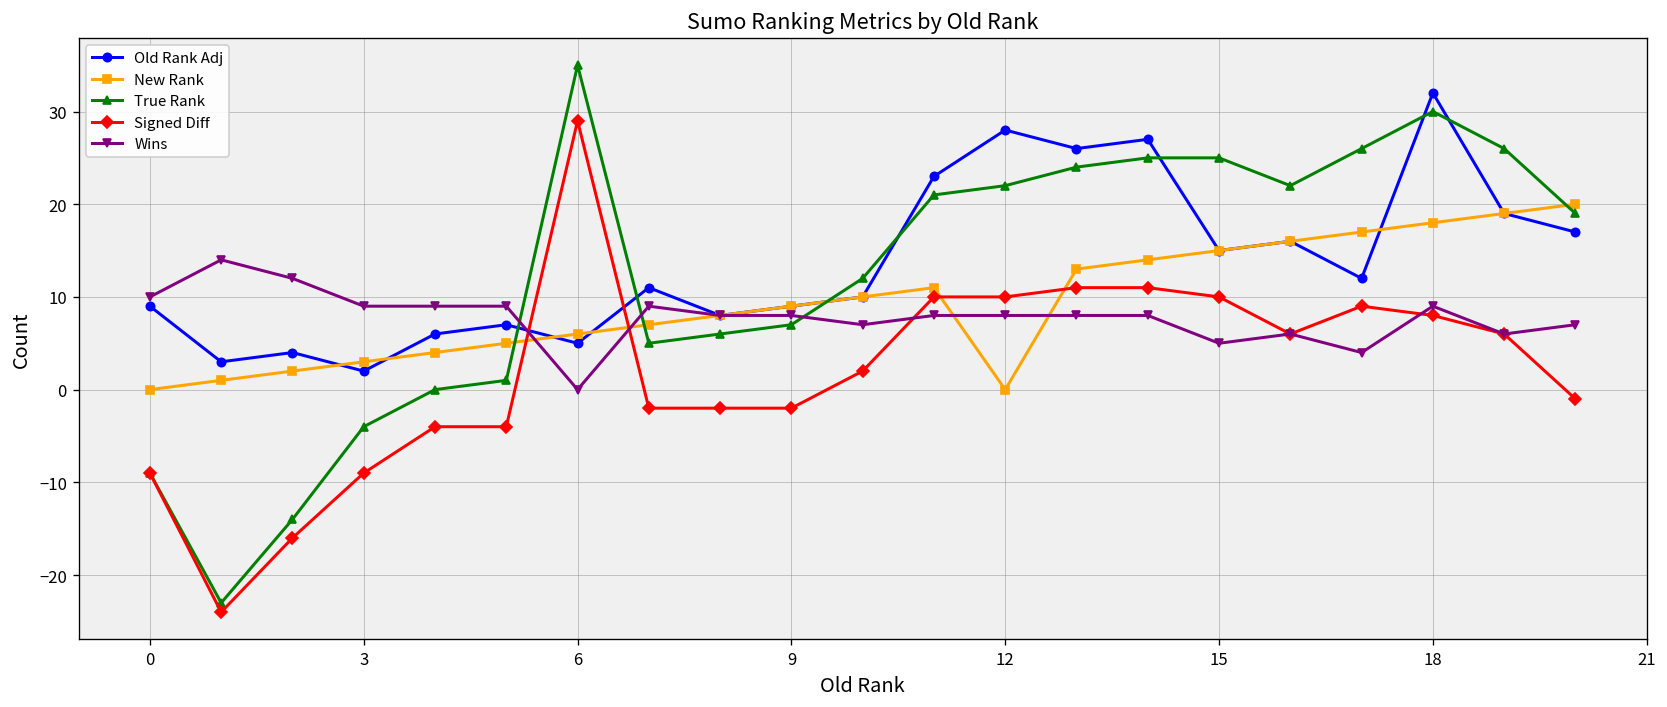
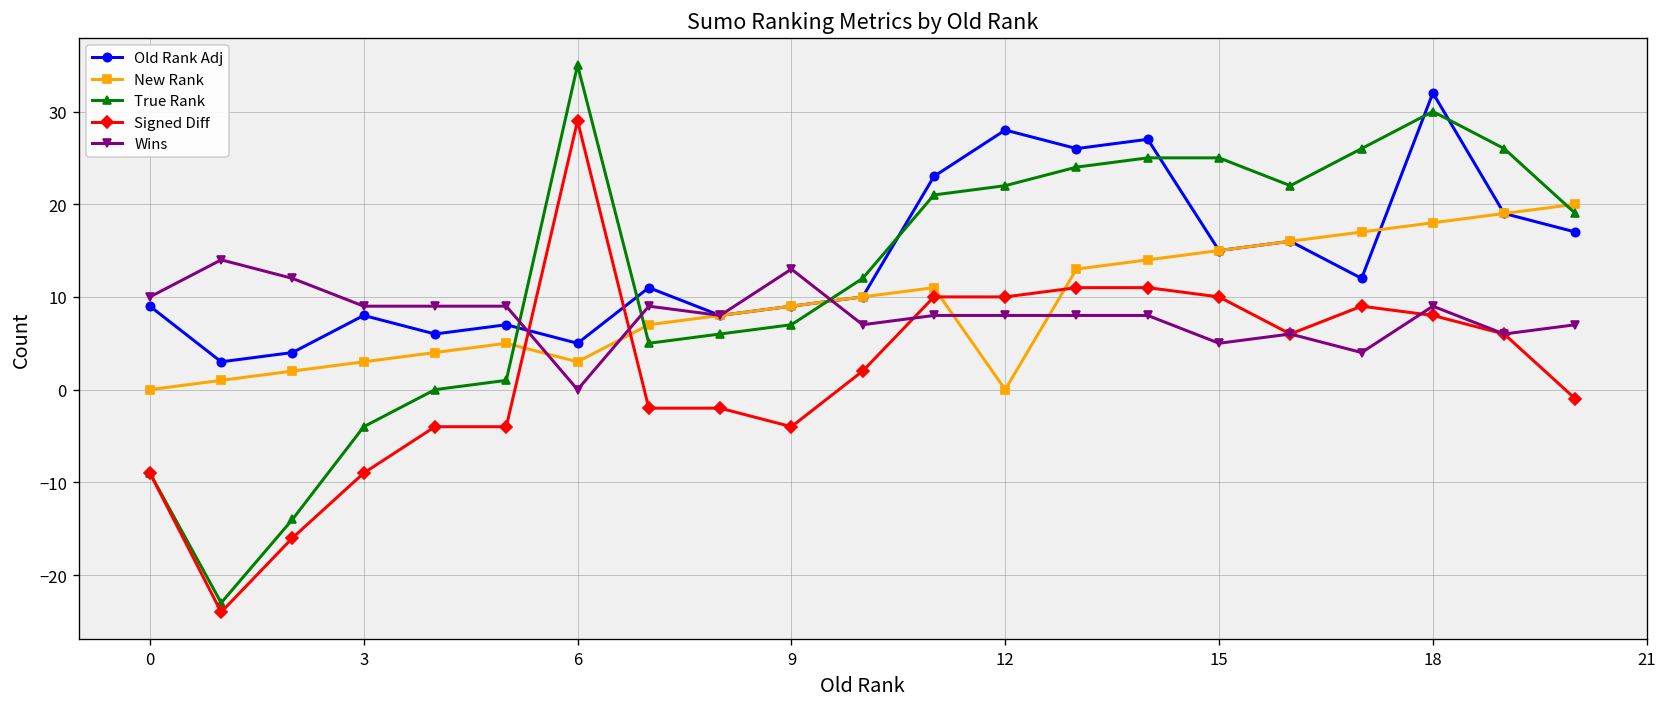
Old Rank Adj, 3: 2 -> 8
New Rank, 6: 6 -> 3
Signed Diff, 9: -2 -> -4
Wins, 9: 8 -> 13
